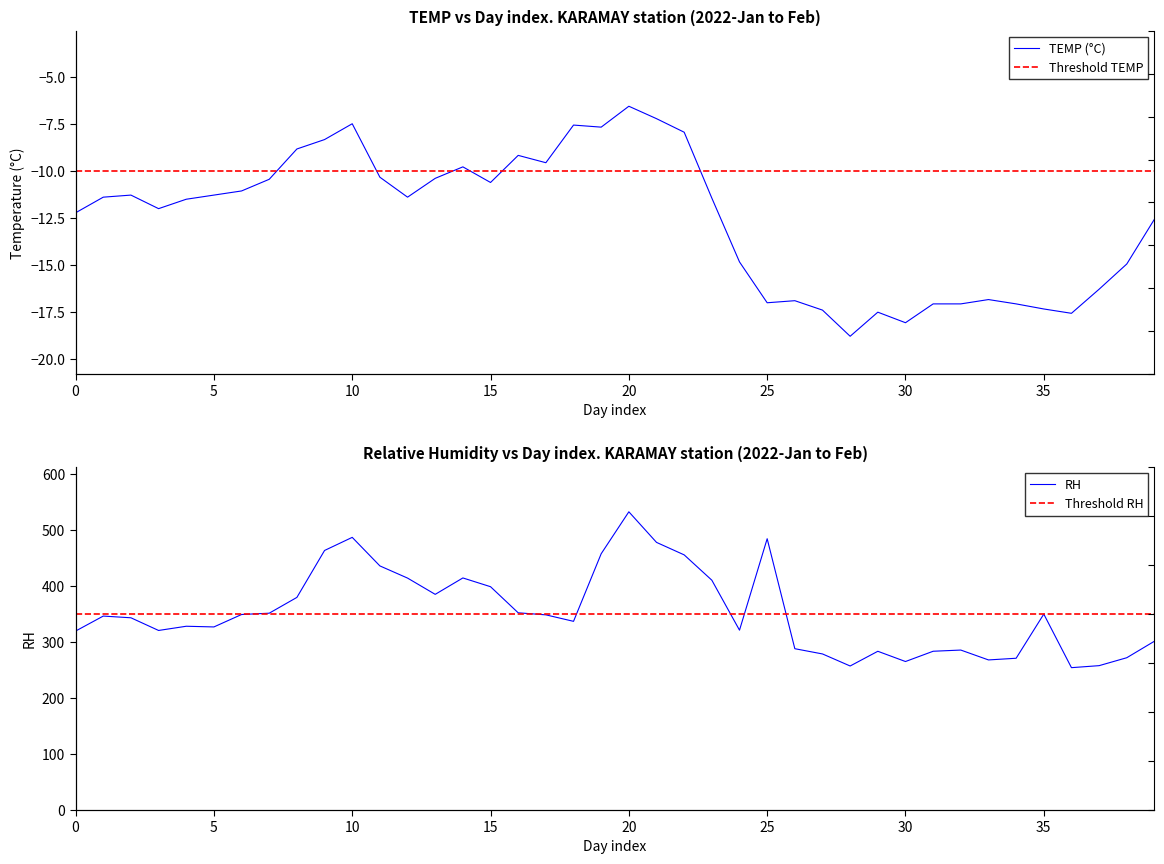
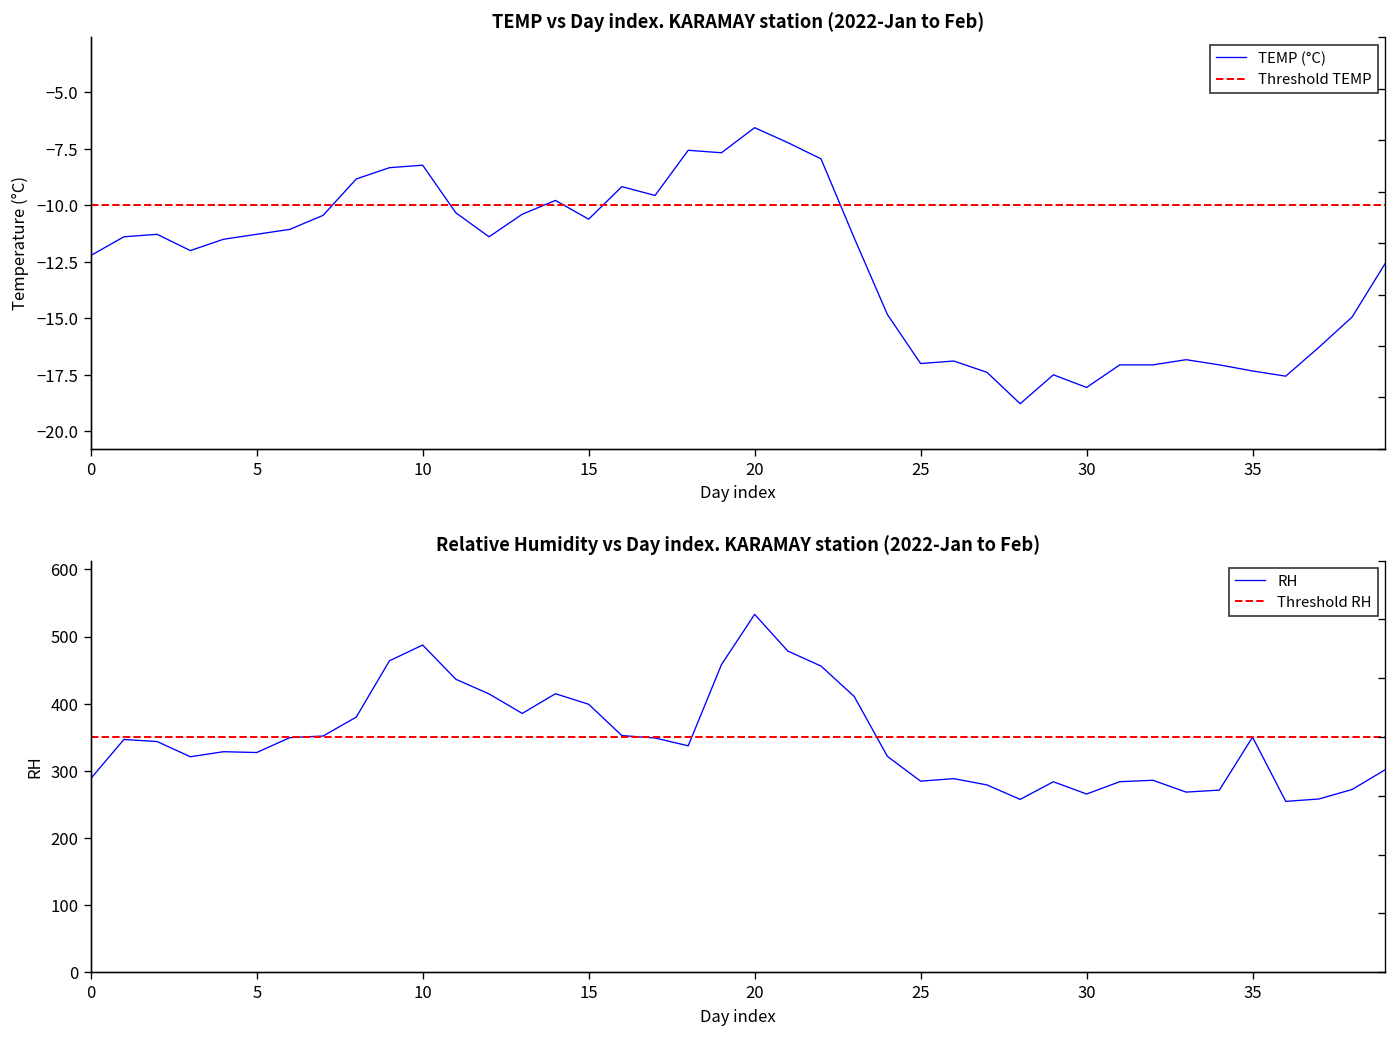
TEMP vs Day index. KARAMAY station (2022-Jan to Feb), 10: -7.5 -> -8.2
Relative Humidity vs Day index. KARAMAY station (2022-Jan to Feb), 0: 320 -> 290
Relative Humidity vs Day index. KARAMAY station (2022-Jan to Feb), 25: 490 -> 280
